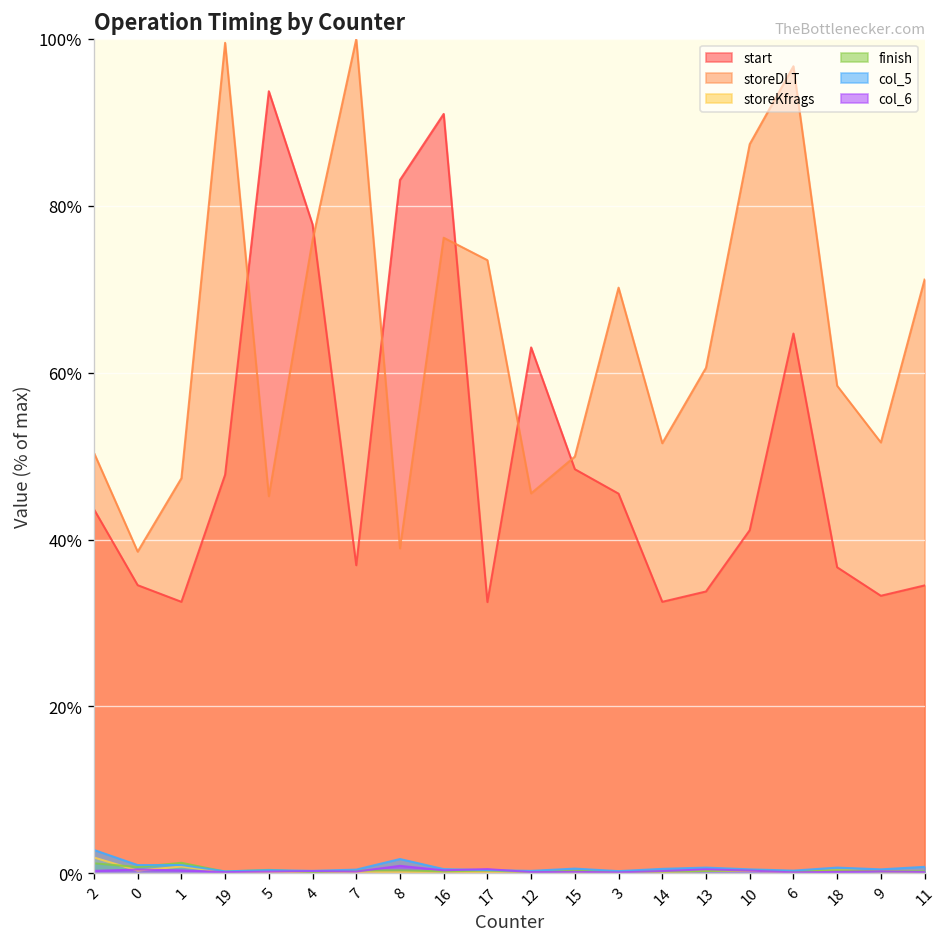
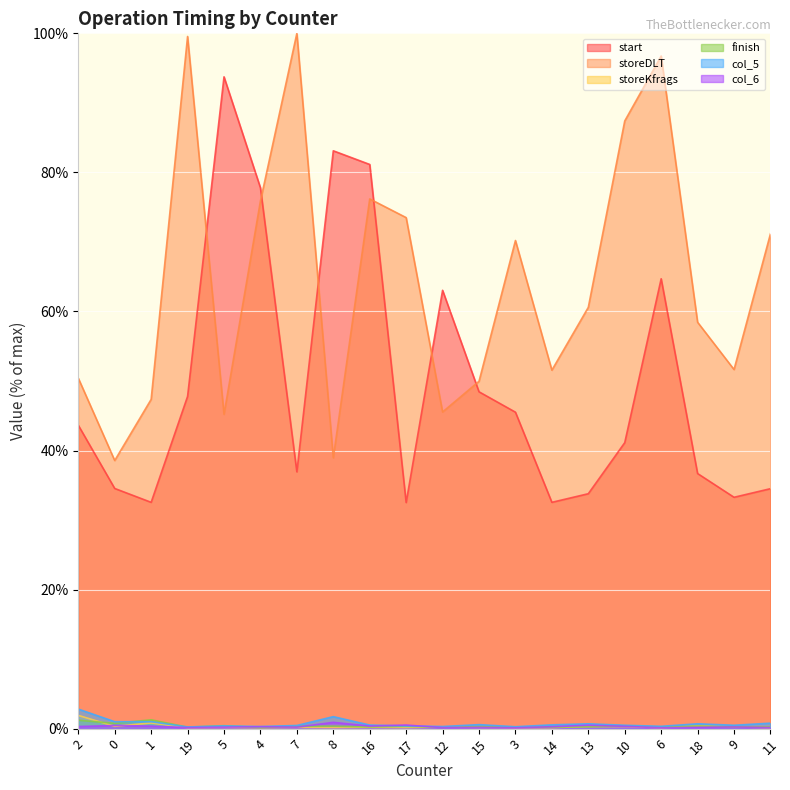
start, 16: 91% -> 81%
